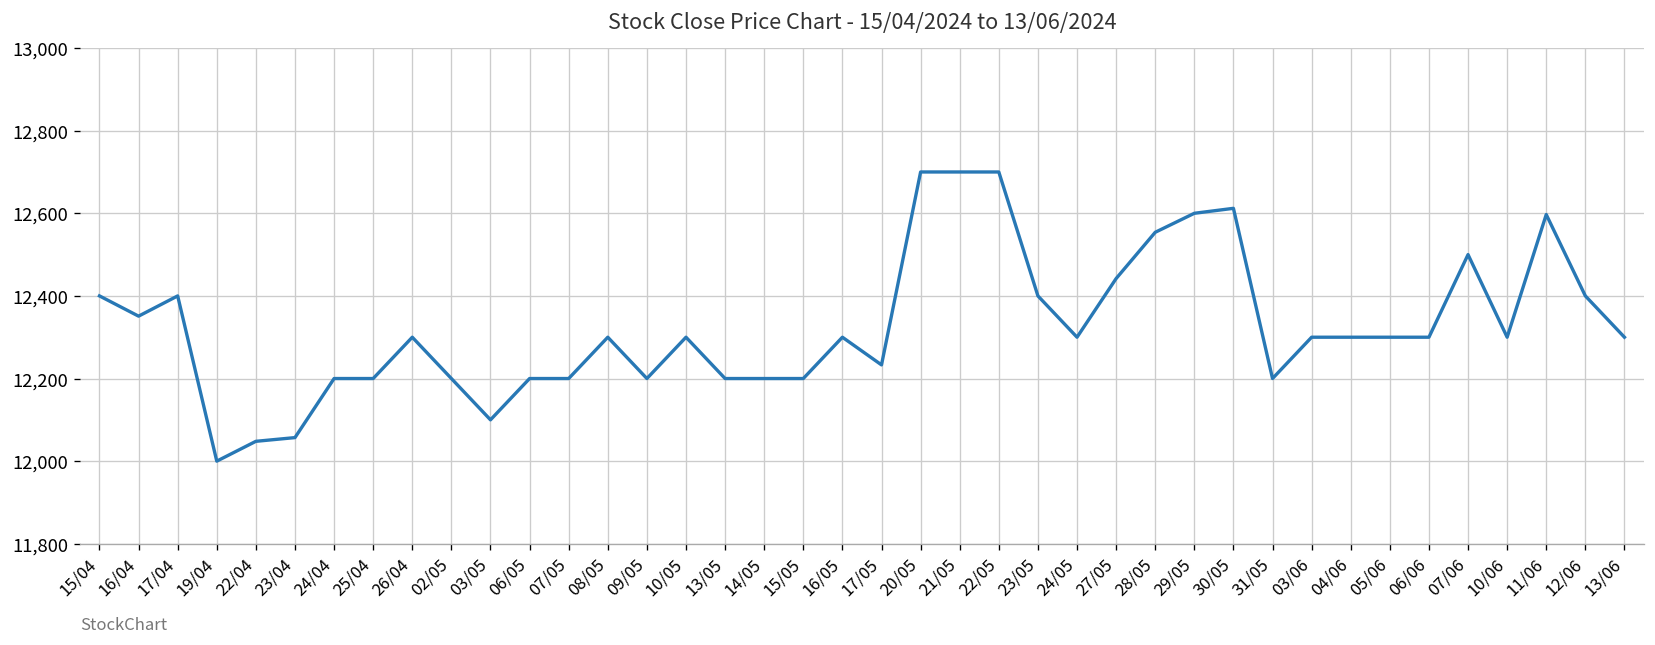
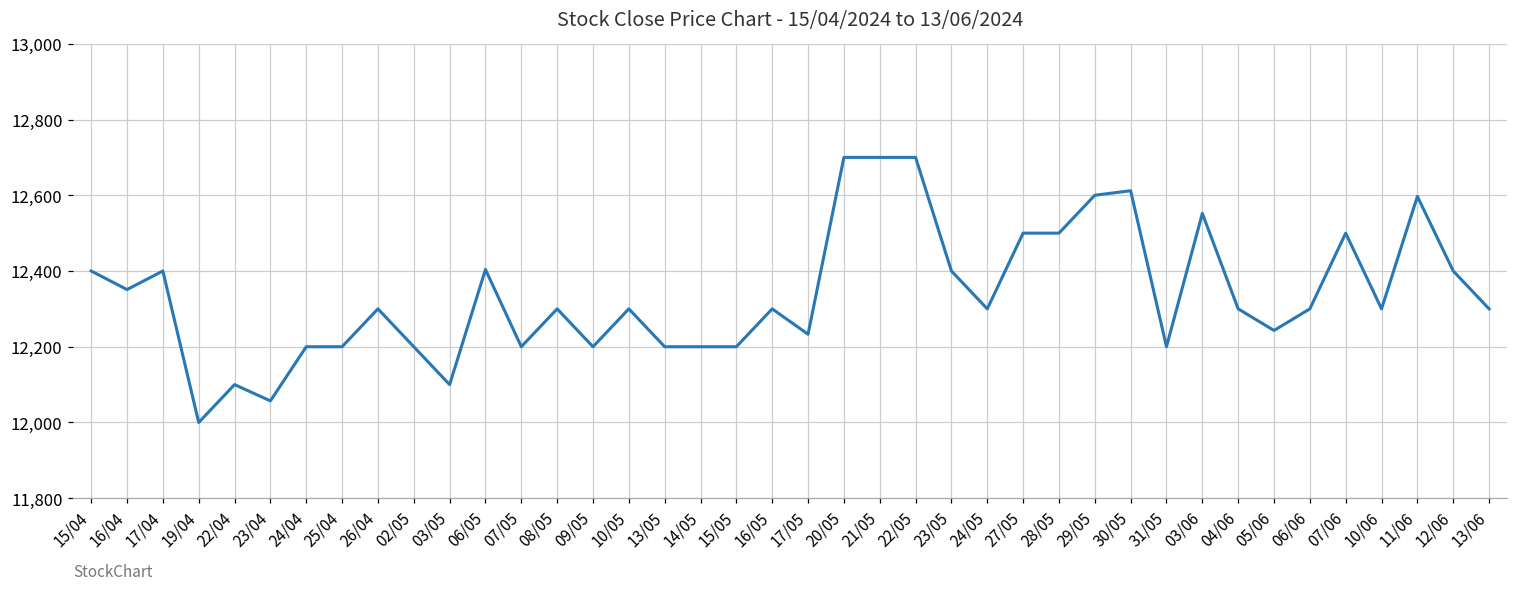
22/04: 12,050 -> 12,100
06/05: 12,200 -> 12,400
27/05: 12,440 -> 12,500
28/05: 12,550 -> 12,500
03/06: 12,300 -> 12,550
05/06: 12,300 -> 12,240
